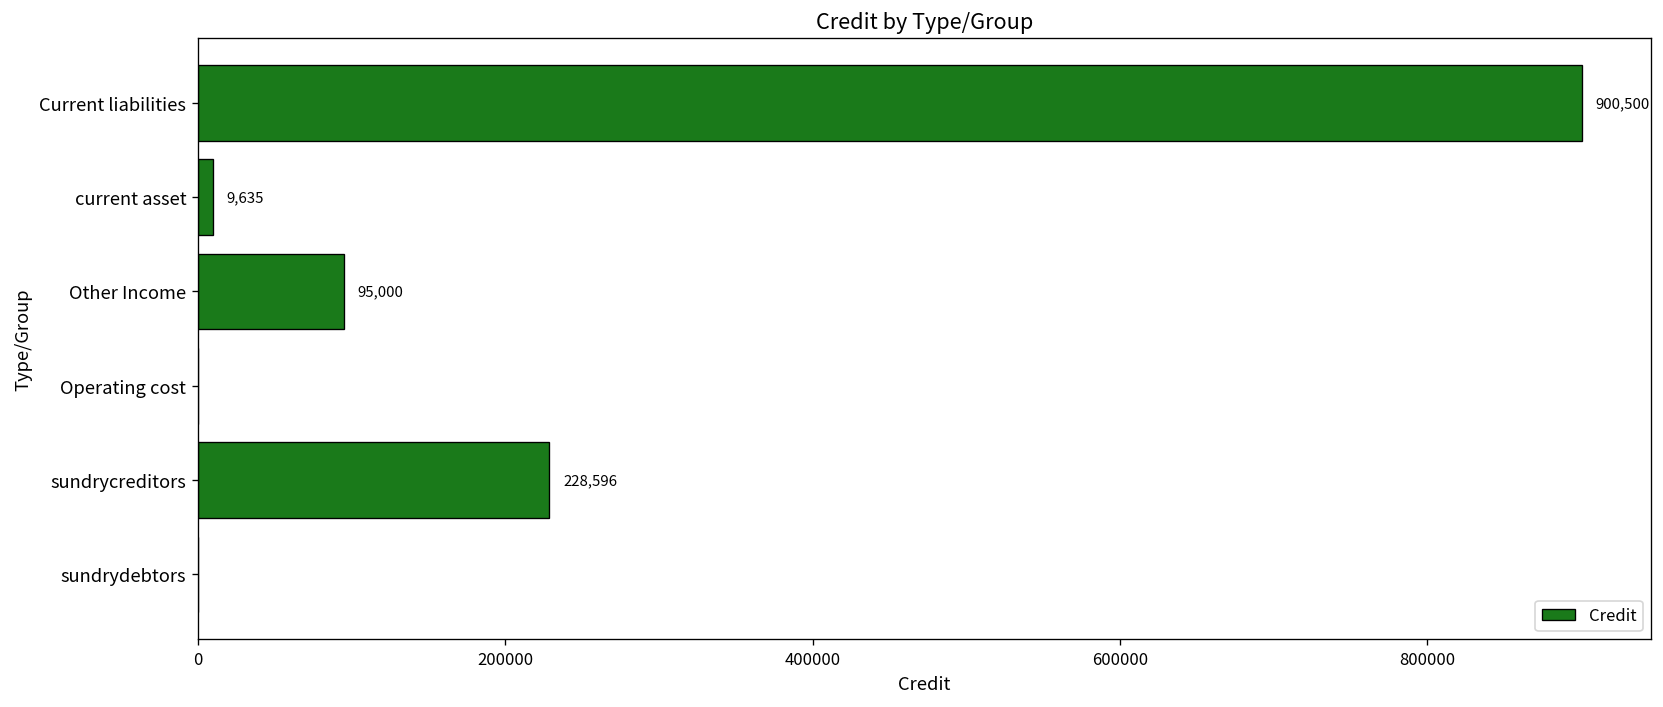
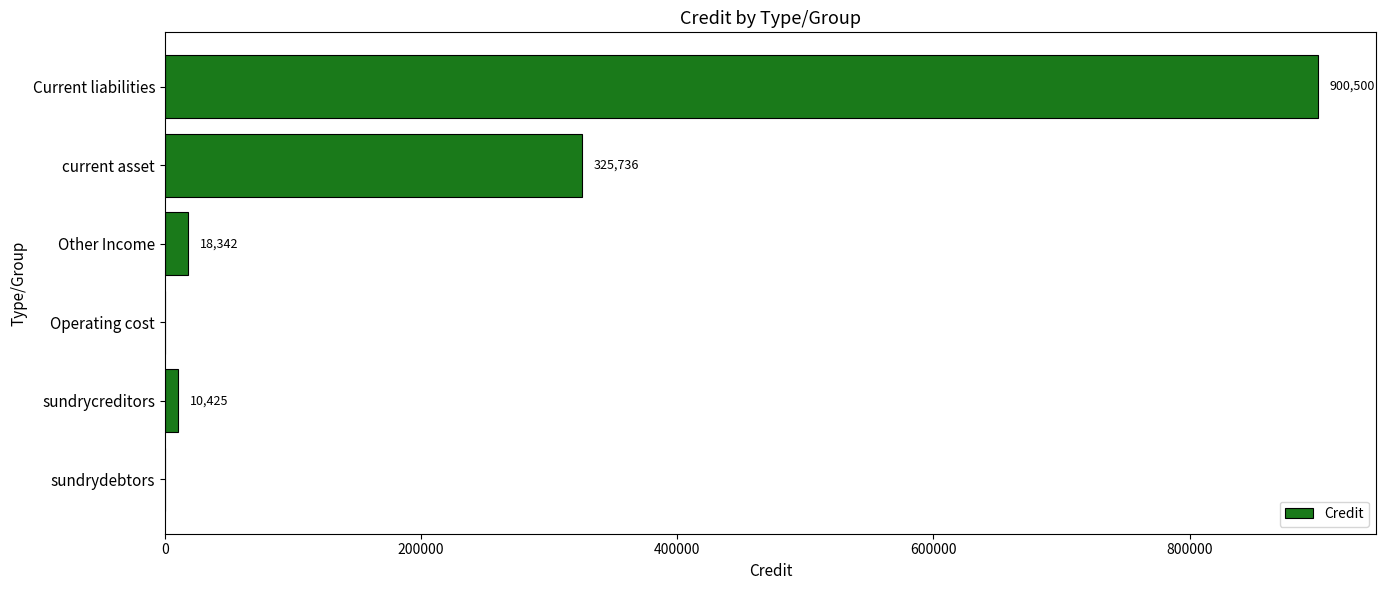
current asset: 9,635 -> 325,736
Other Income: 95,000 -> 18,342
sundrycreditors: 228,596 -> 10,425
